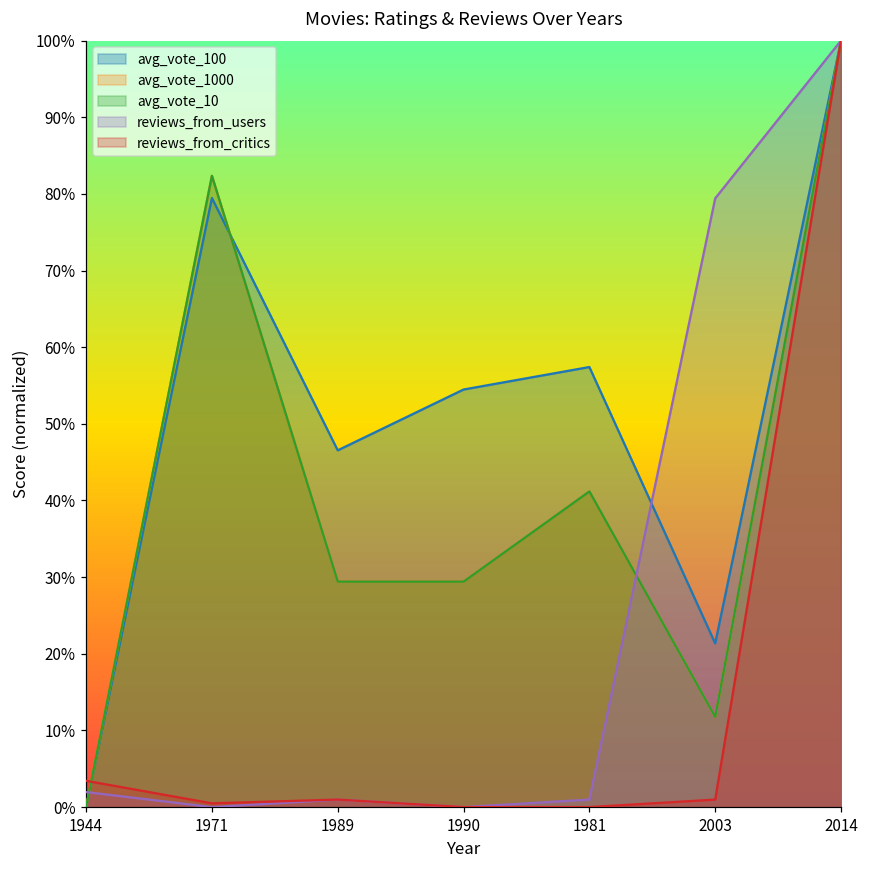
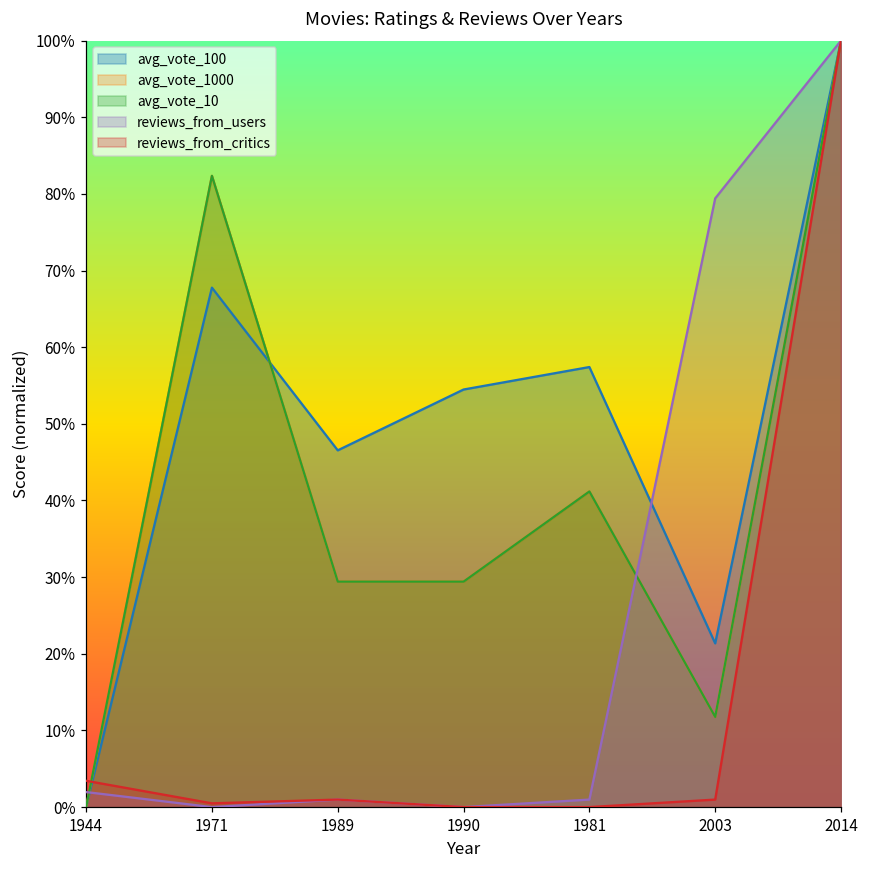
avg_vote_100, 1971: 79% -> 68%
